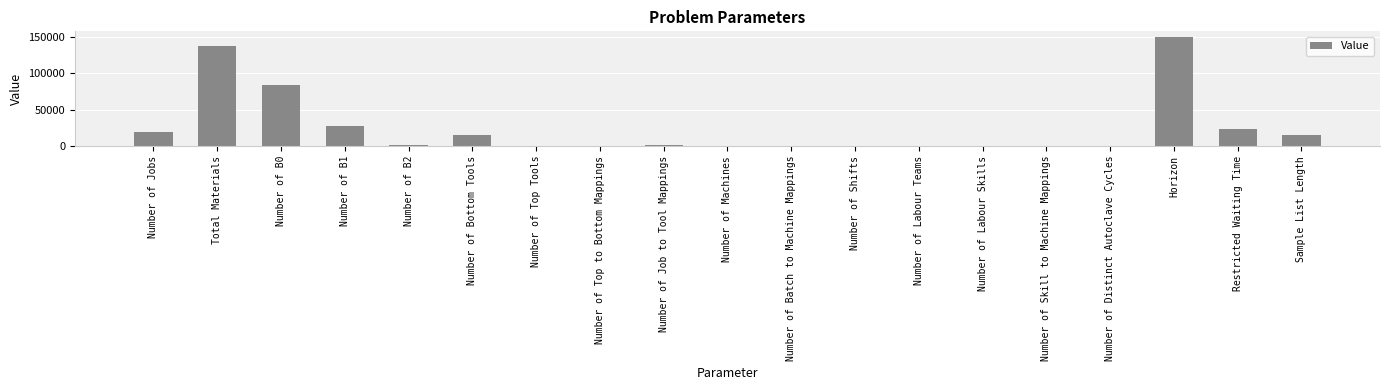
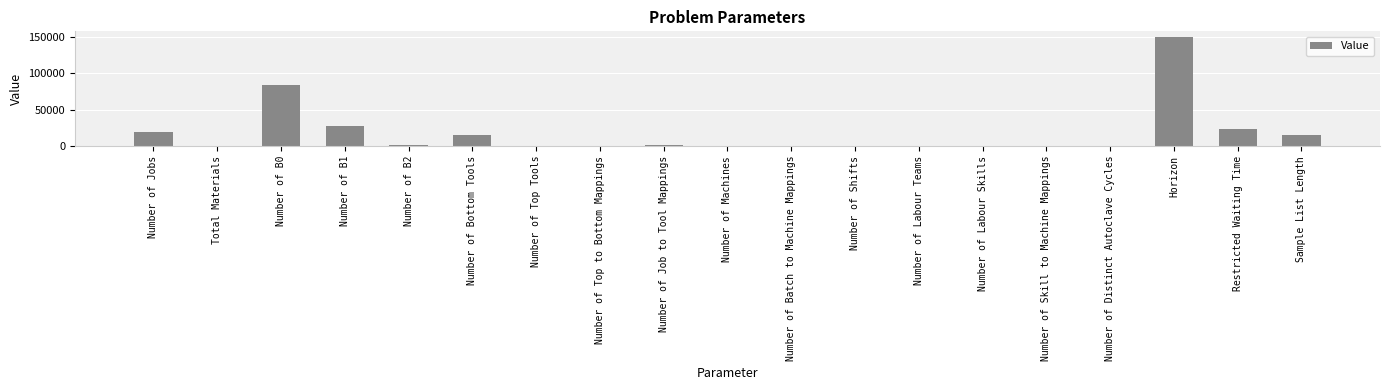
Total Materials: 140000 -> 0
